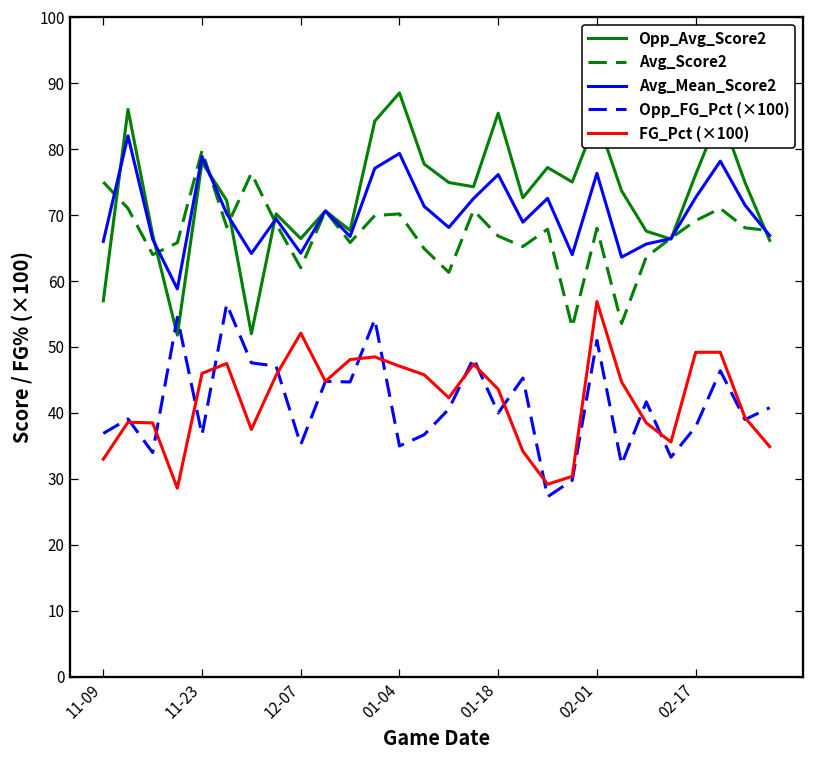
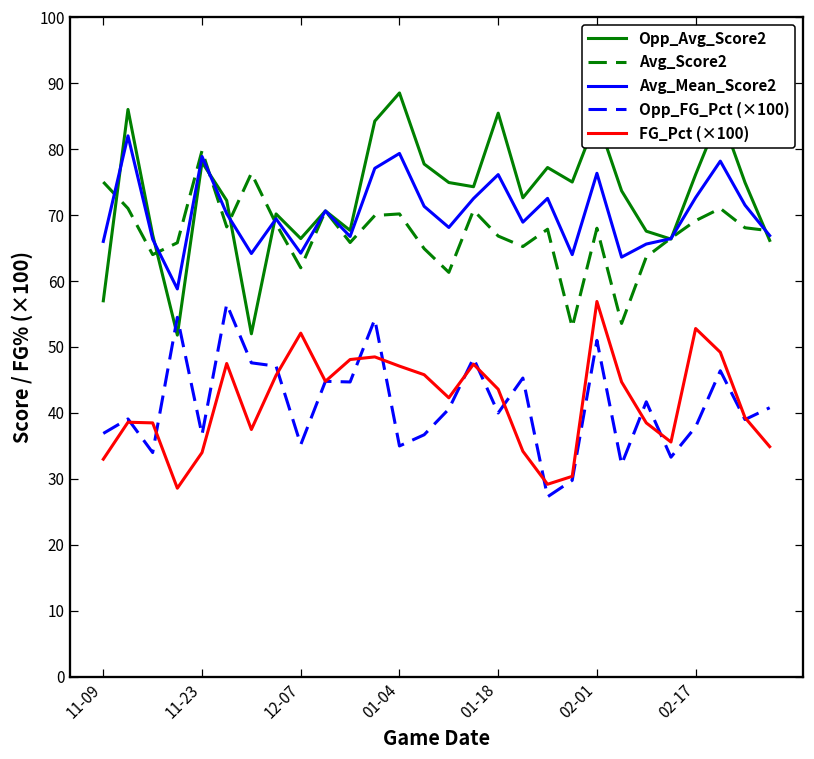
FG_Pct (×100), 11-23: 46 -> 34
FG_Pct (×100), 02-17: 49 -> 53
